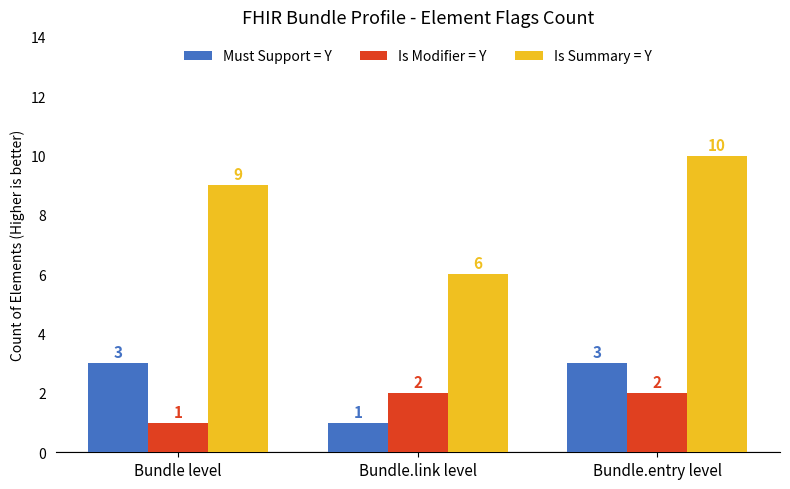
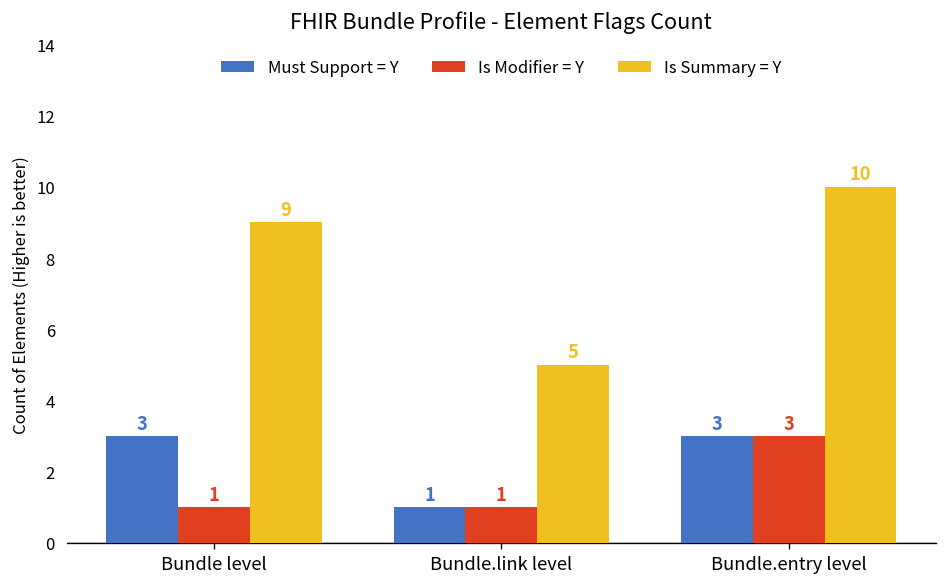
Is Modifier = Y, Bundle.link level: 2 -> 1
Is Summary = Y, Bundle.link level: 6 -> 5
Is Modifier = Y, Bundle.entry level: 2 -> 3
